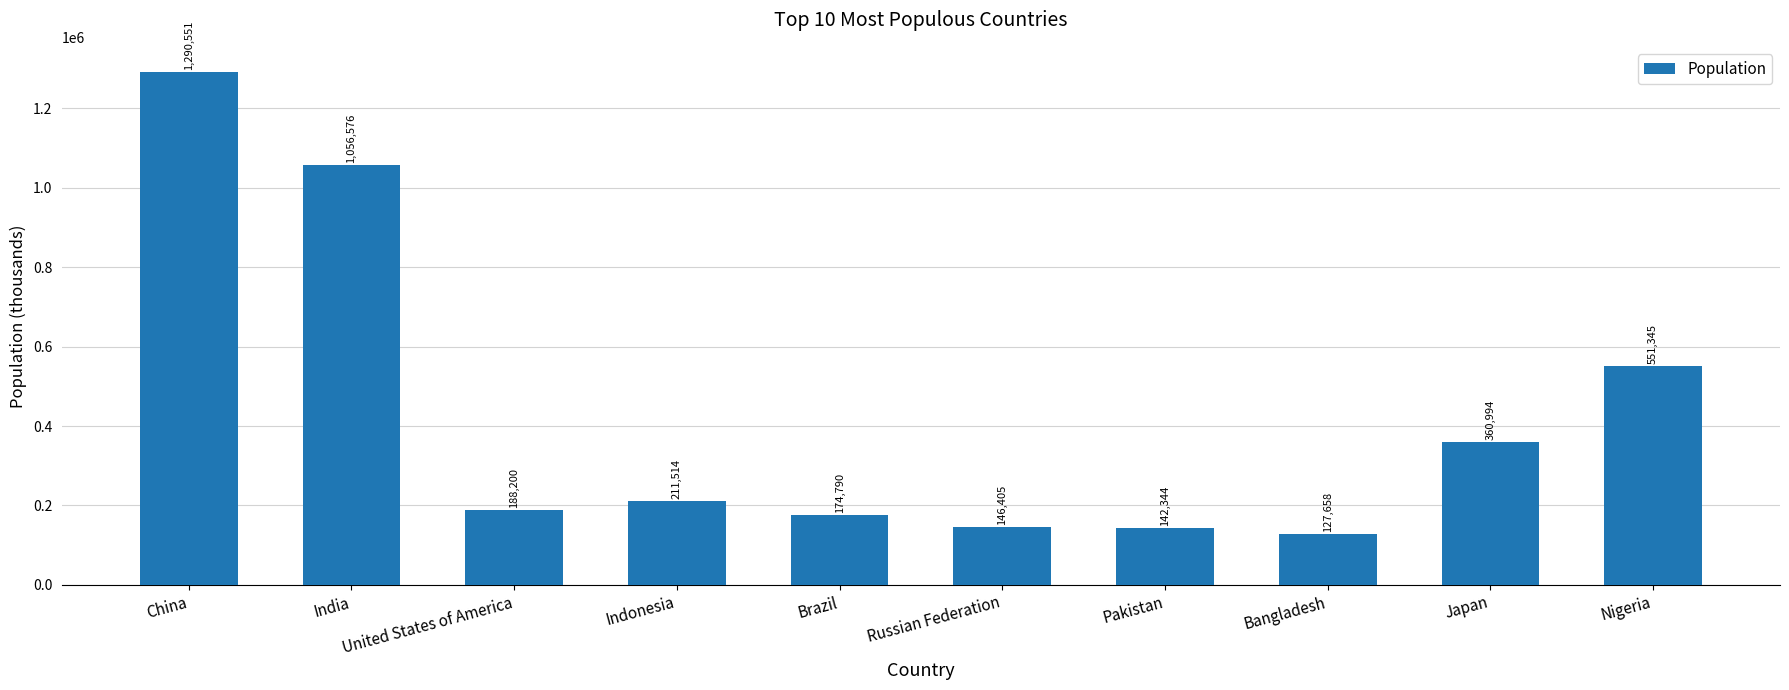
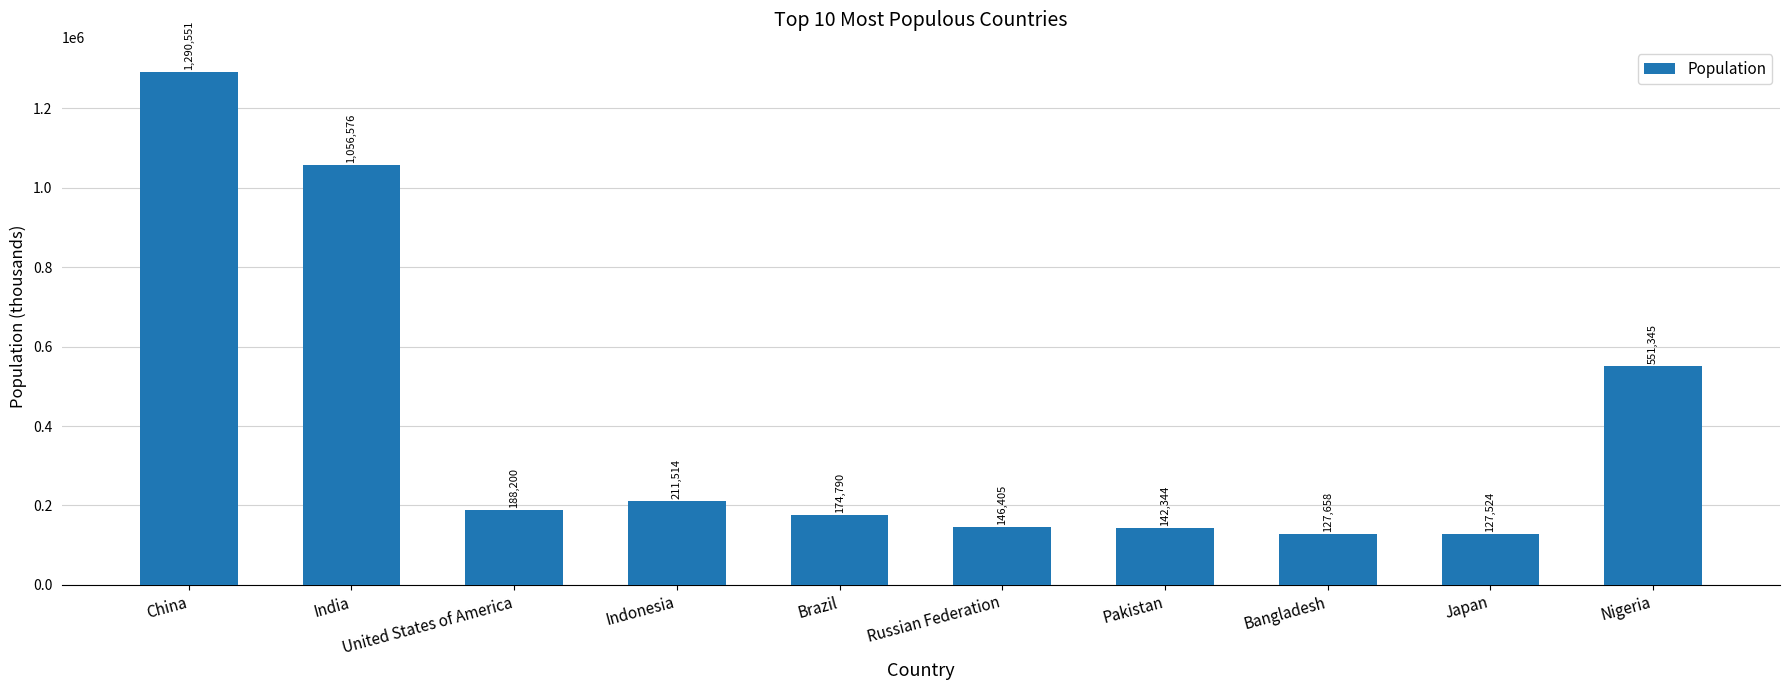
Japan: 360,994 -> 127,524
